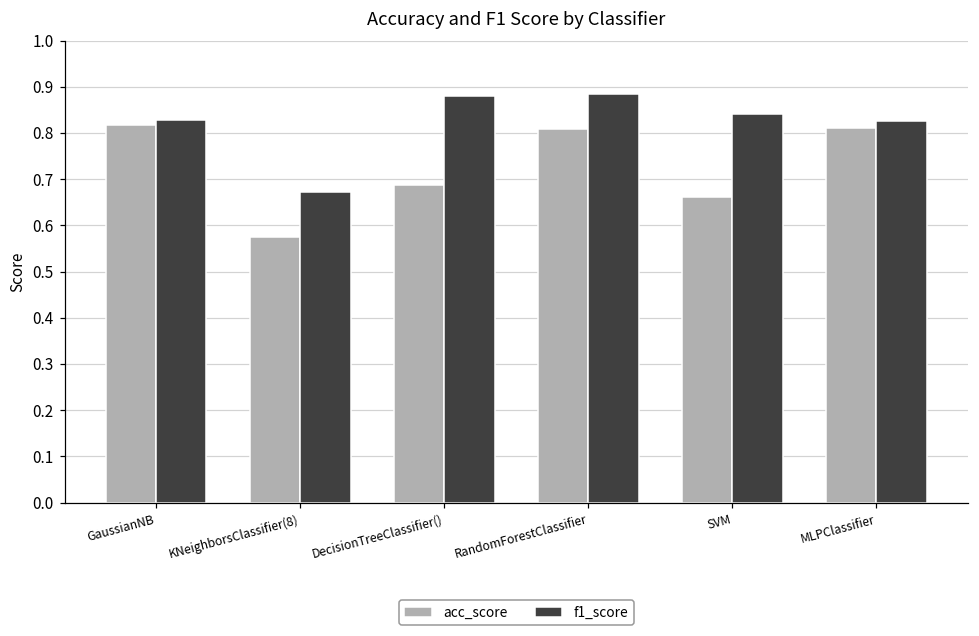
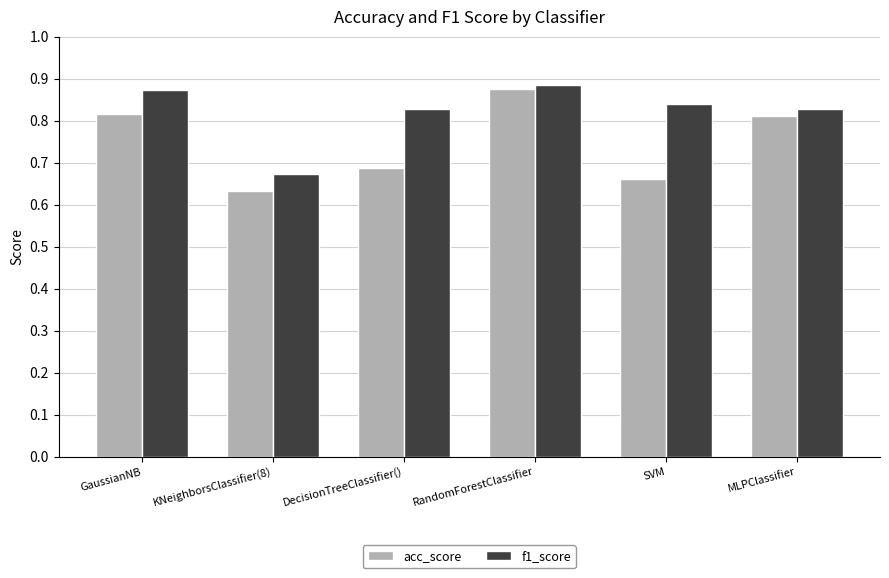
f1_score, GaussianNB: 0.83 -> 0.87
acc_score, KNeighborsClassifier(8): 0.57 -> 0.63
f1_score, DecisionTreeClassifier(): 0.88 -> 0.83
acc_score, RandomForestClassifier: 0.81 -> 0.87
